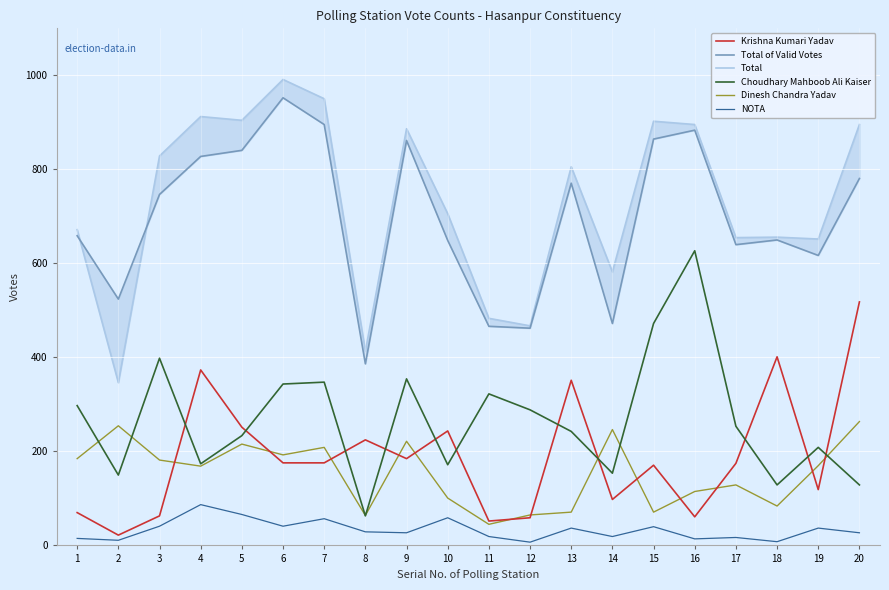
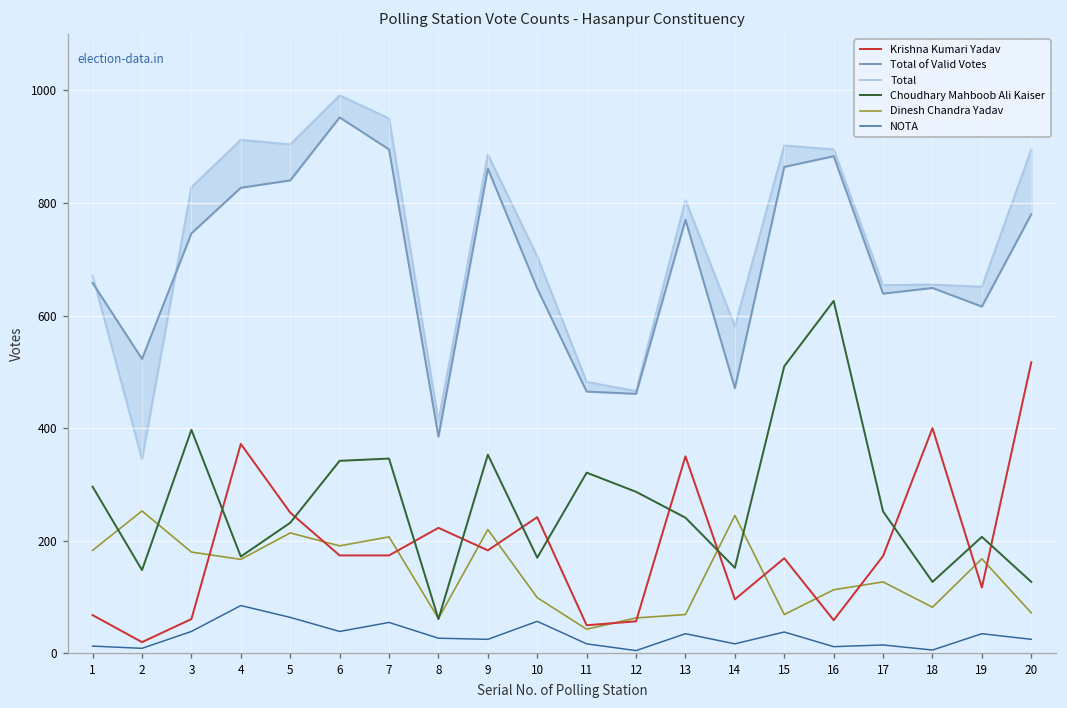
Choudhary Mahboob Ali Kaiser, 15: 470 -> 510
Dinesh Chandra Yadav, 20: 260 -> 70
